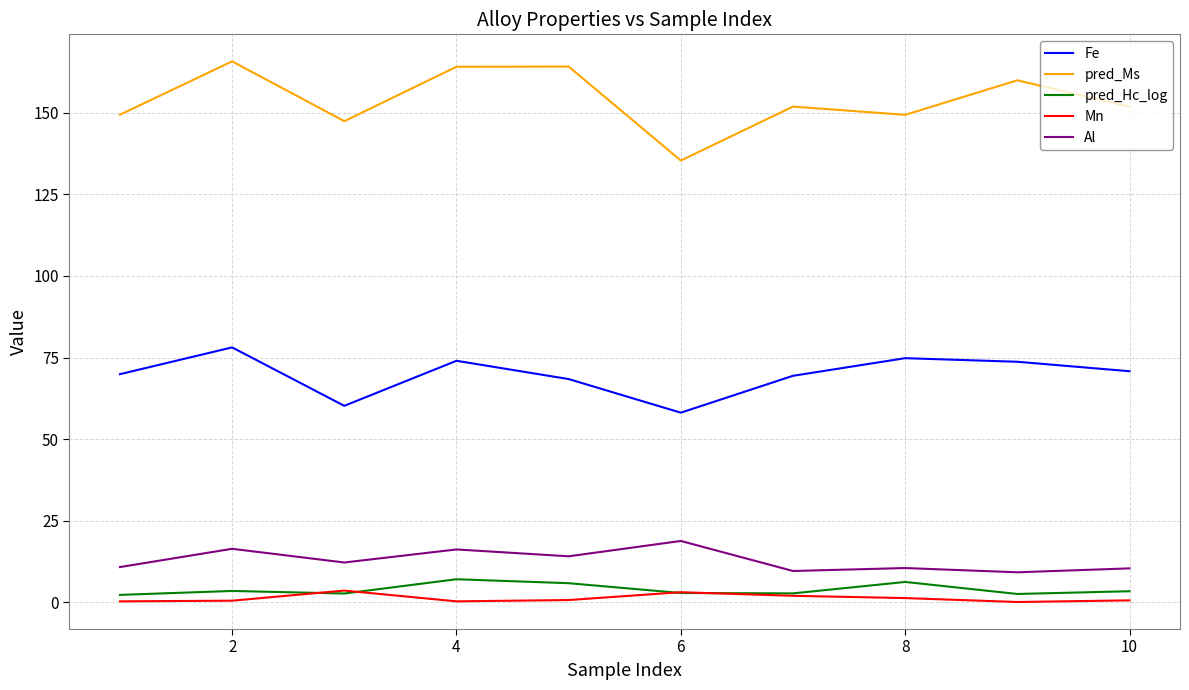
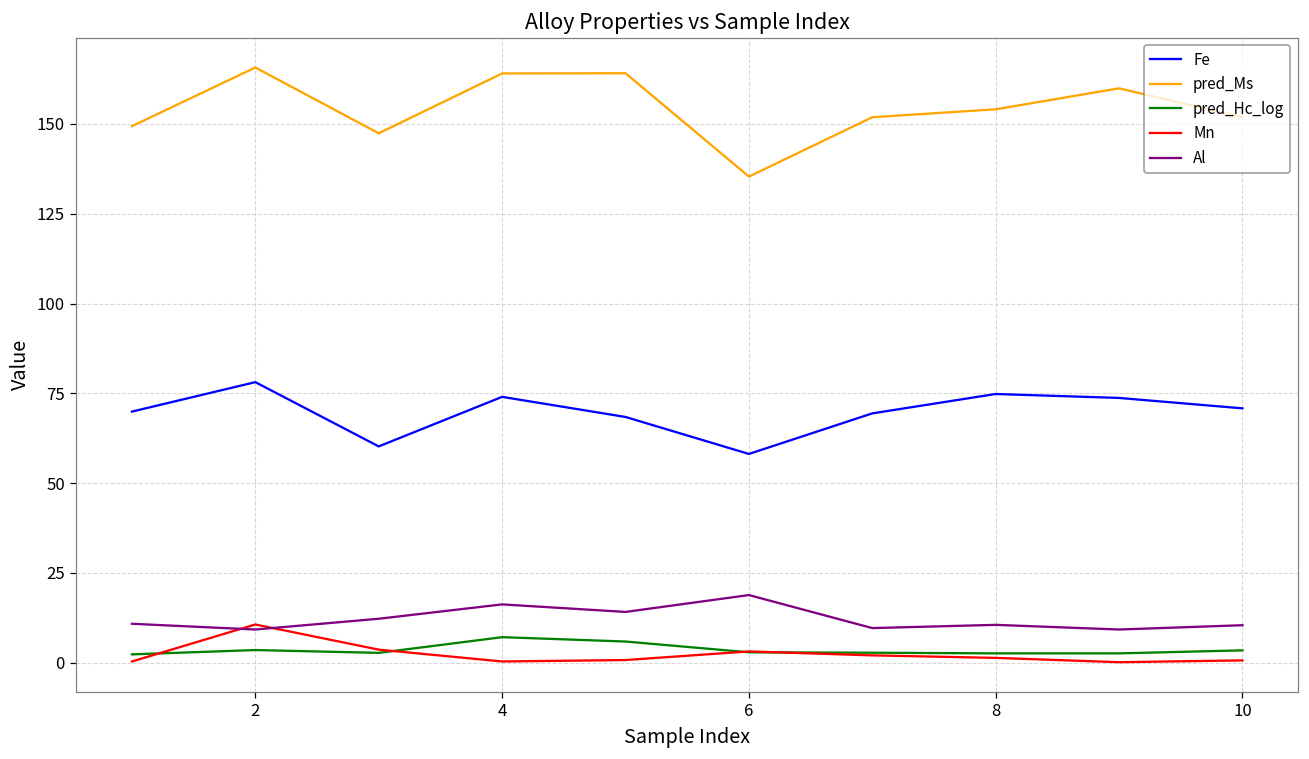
Mn, 2: 1 -> 11
Al, 2: 16 -> 9
pred_Ms, 8: 149 -> 154
pred_Hc_log, 8: 6 -> 3
